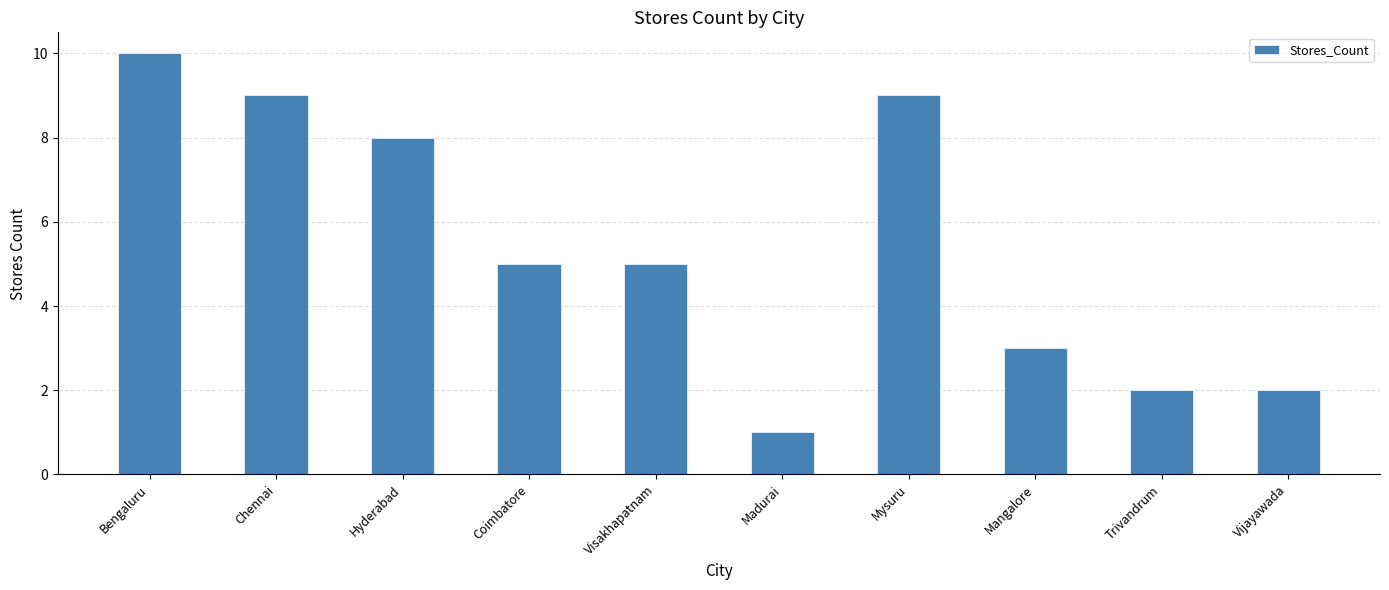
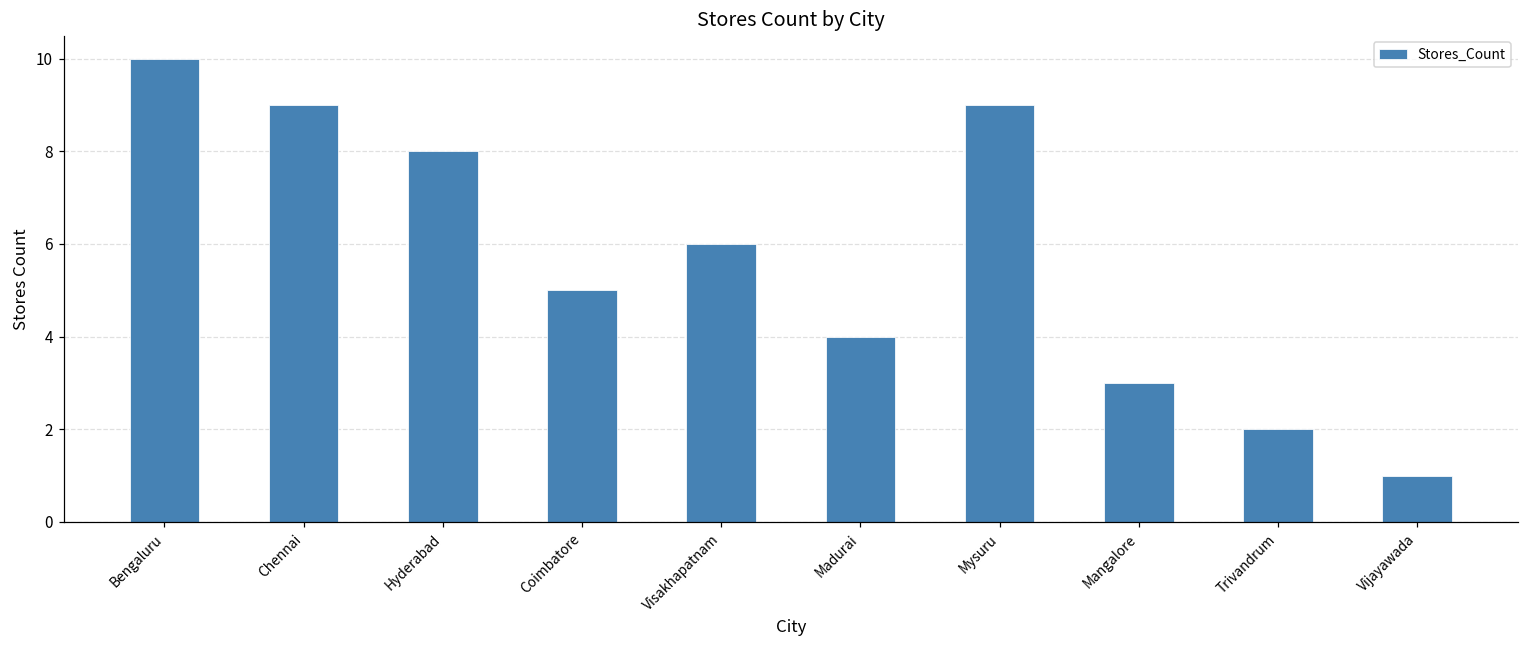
Visakhapatnam: 5 -> 6
Madurai: 1 -> 4
Vijayawada: 2 -> 1
